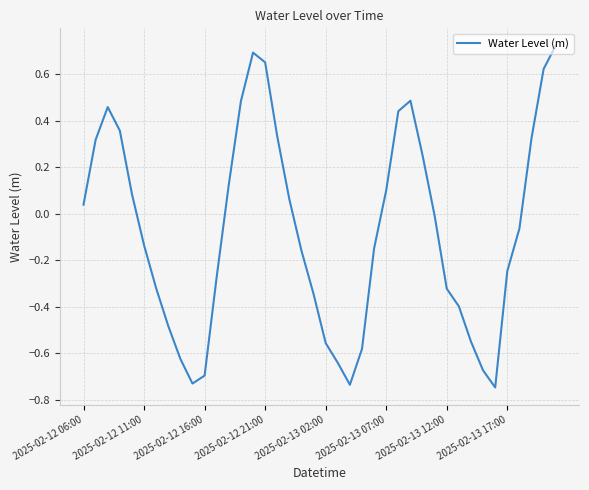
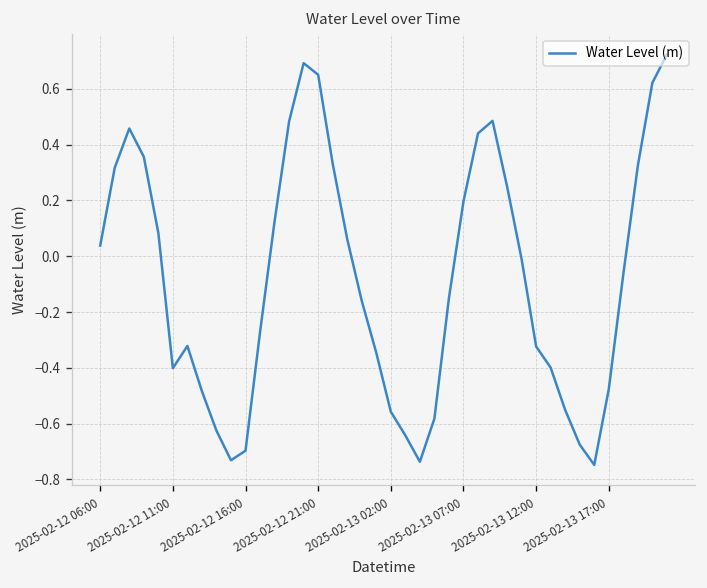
2025-02-12 11:00: -0.14 -> -0.40
2025-02-13 07:00: 0.10 -> 0.20
2025-02-13 17:00: -0.25 -> -0.48
